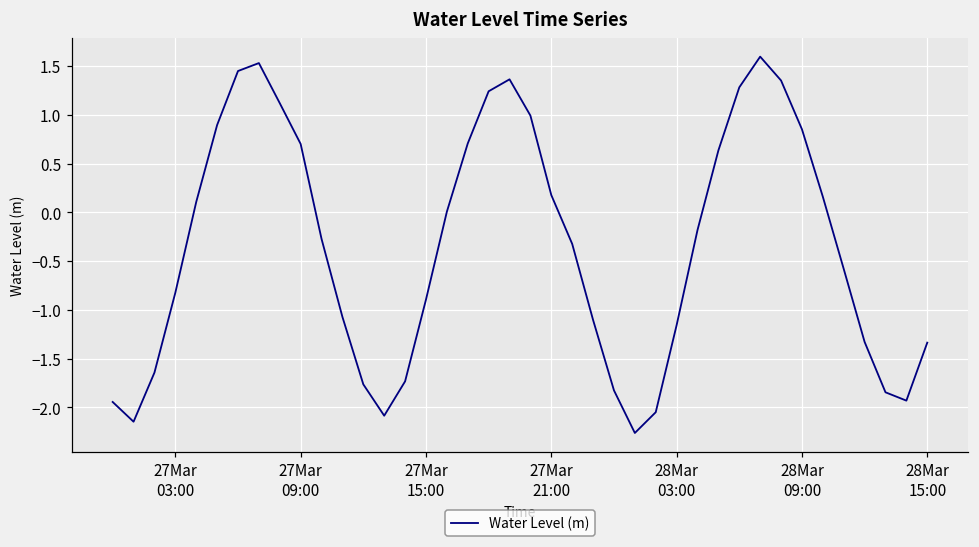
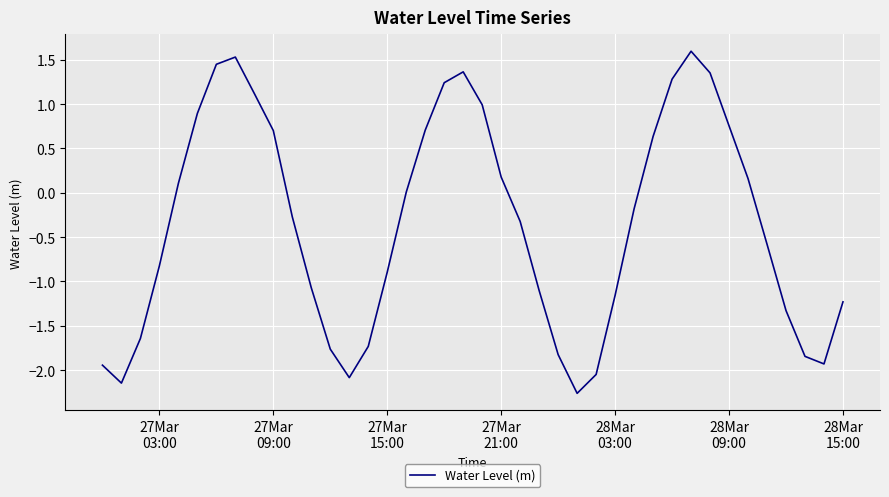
28Mar 09:00: 0.9 -> 0.8
28Mar 15:00: -1.3 -> -1.2
